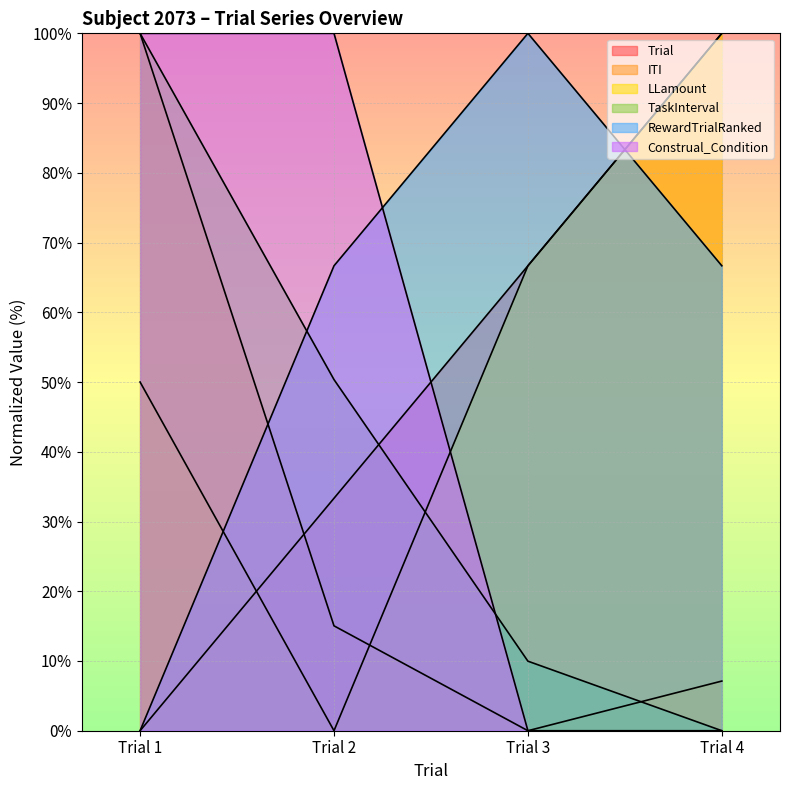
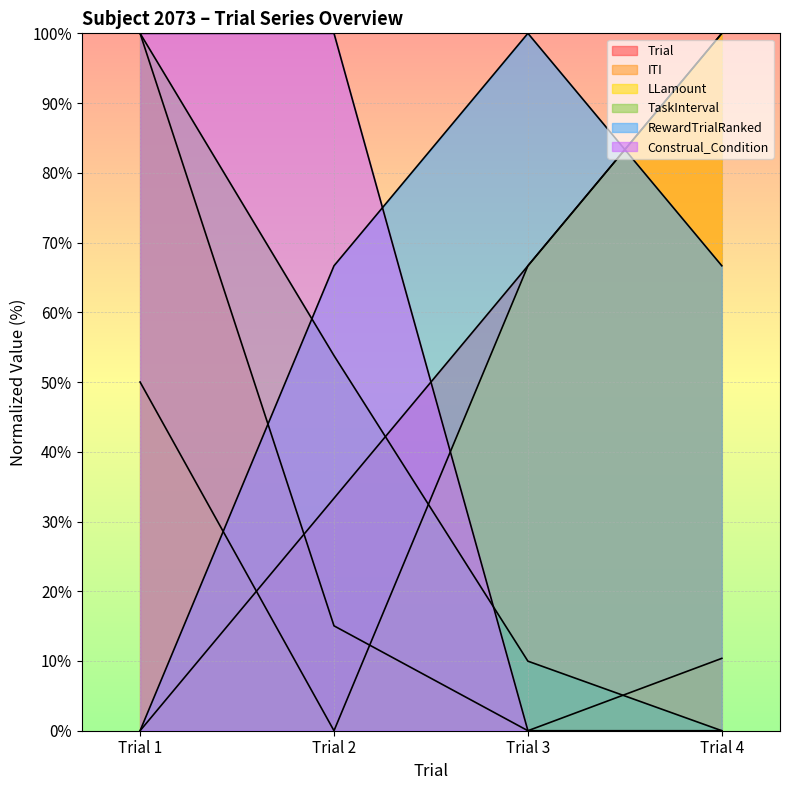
TaskInterval, Trial 2: 50% -> 54%
ITI, Trial 4: 7% -> 10%
